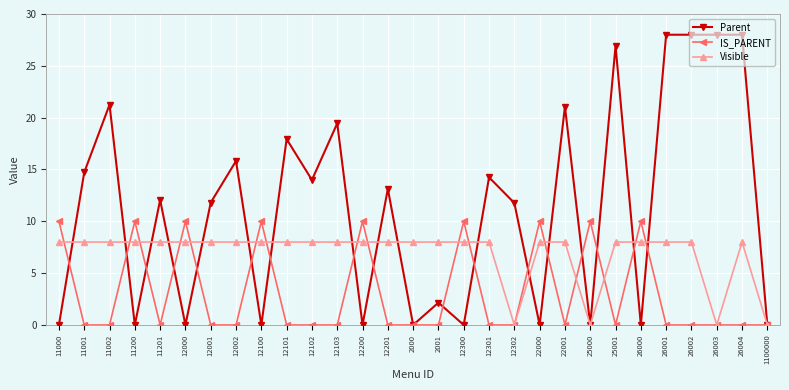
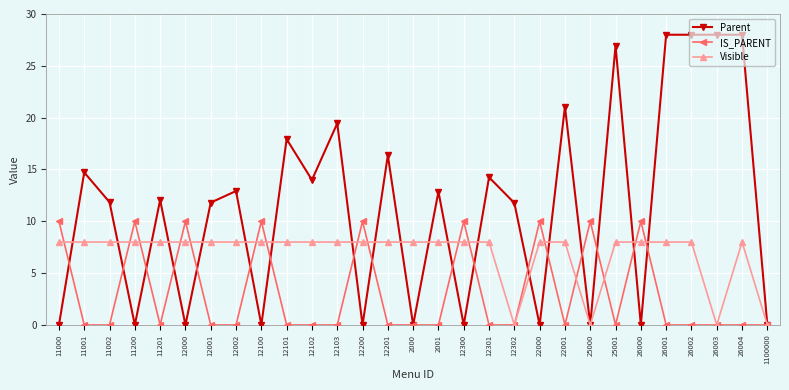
Parent, 11002: 21.2 -> 11.8
Parent, 12002: 15.8 -> 12.9
Parent, 12201: 13.1 -> 16.4
Parent, 2001: 2.2 -> 12.9
